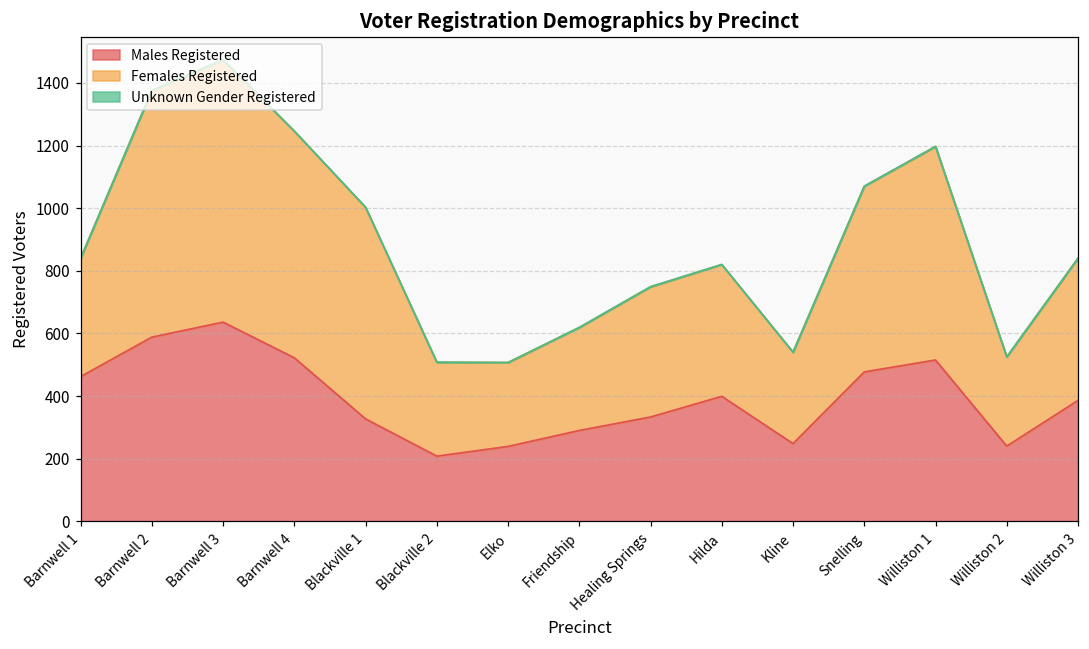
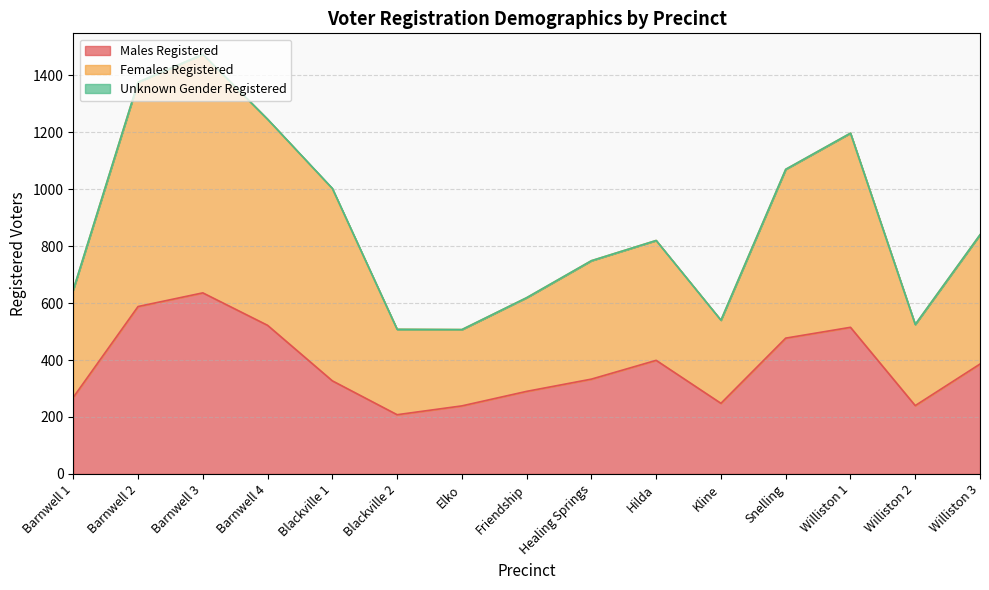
Males Registered, Barnwell 1: 460 -> 270
